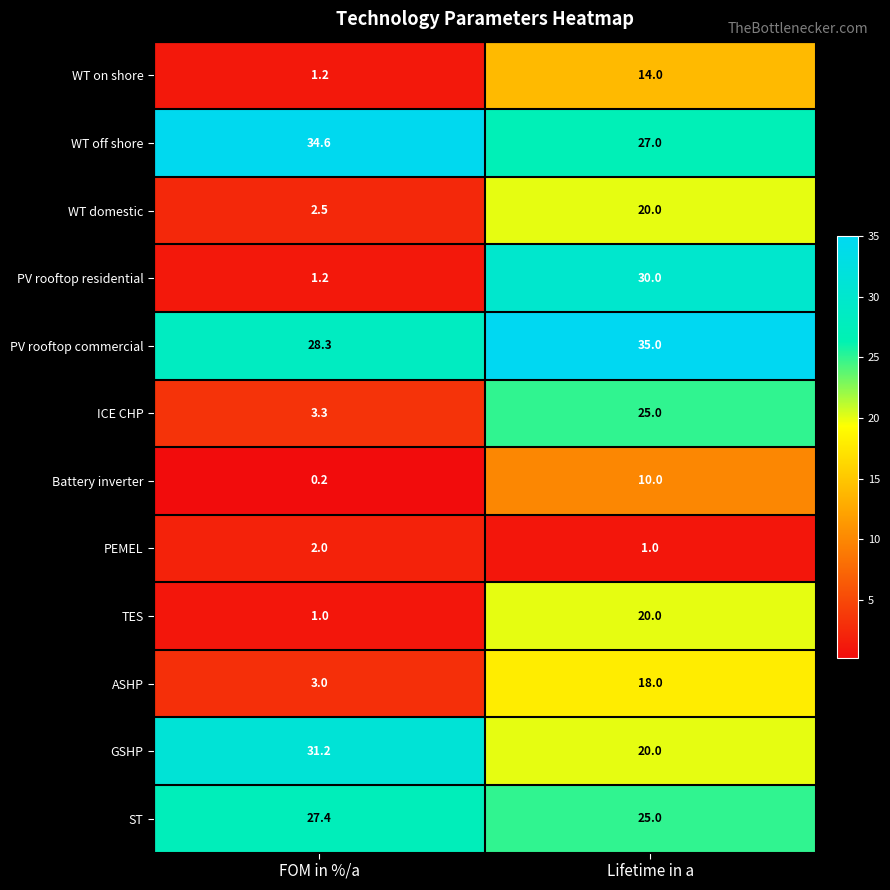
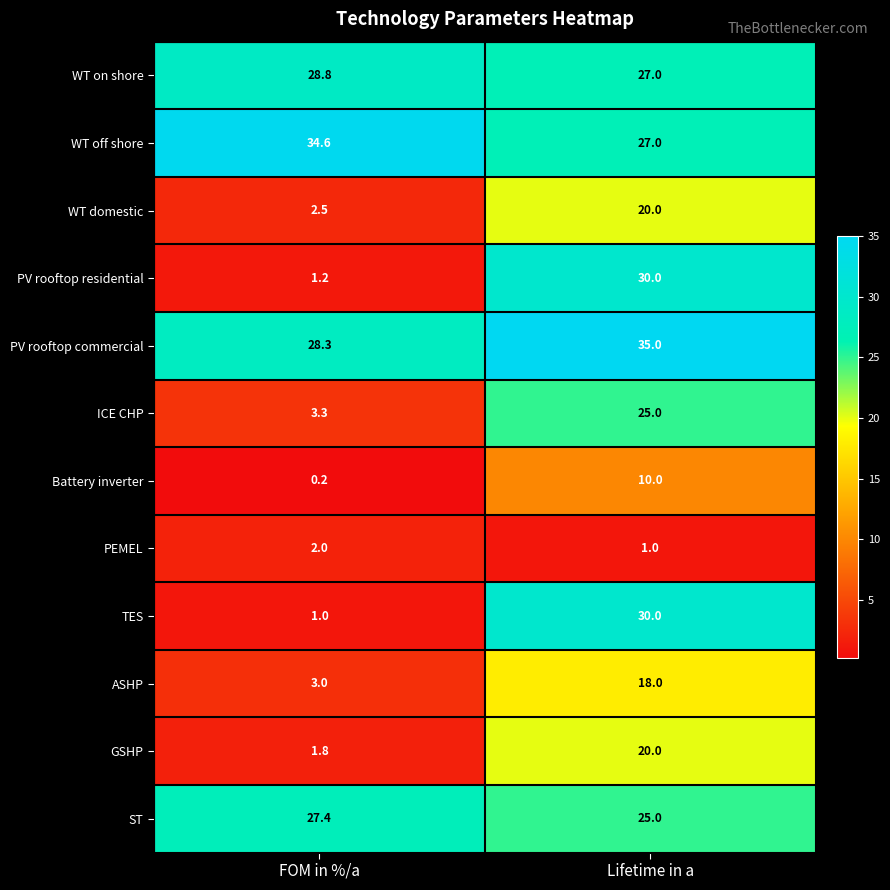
WT on shore, FOM in %/a: 1.2 -> 28.8
WT on shore, Lifetime in a: 14.0 -> 27.0
TES, Lifetime in a: 20.0 -> 30.0
GSHP, FOM in %/a: 31.2 -> 1.8
